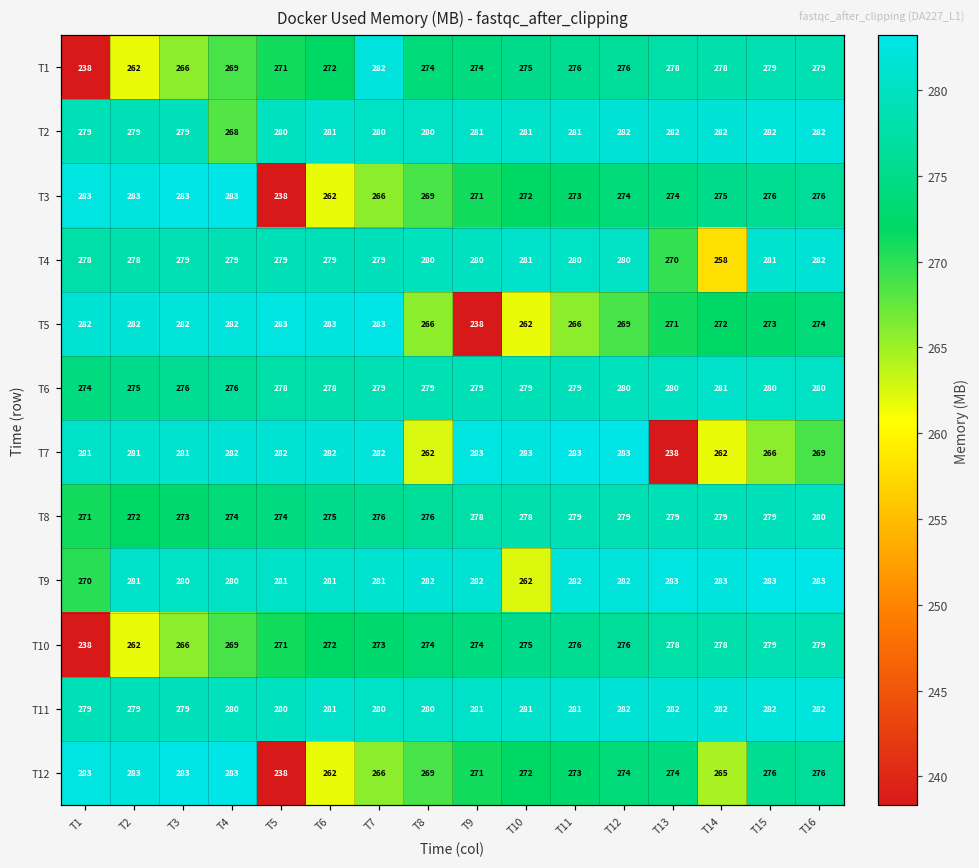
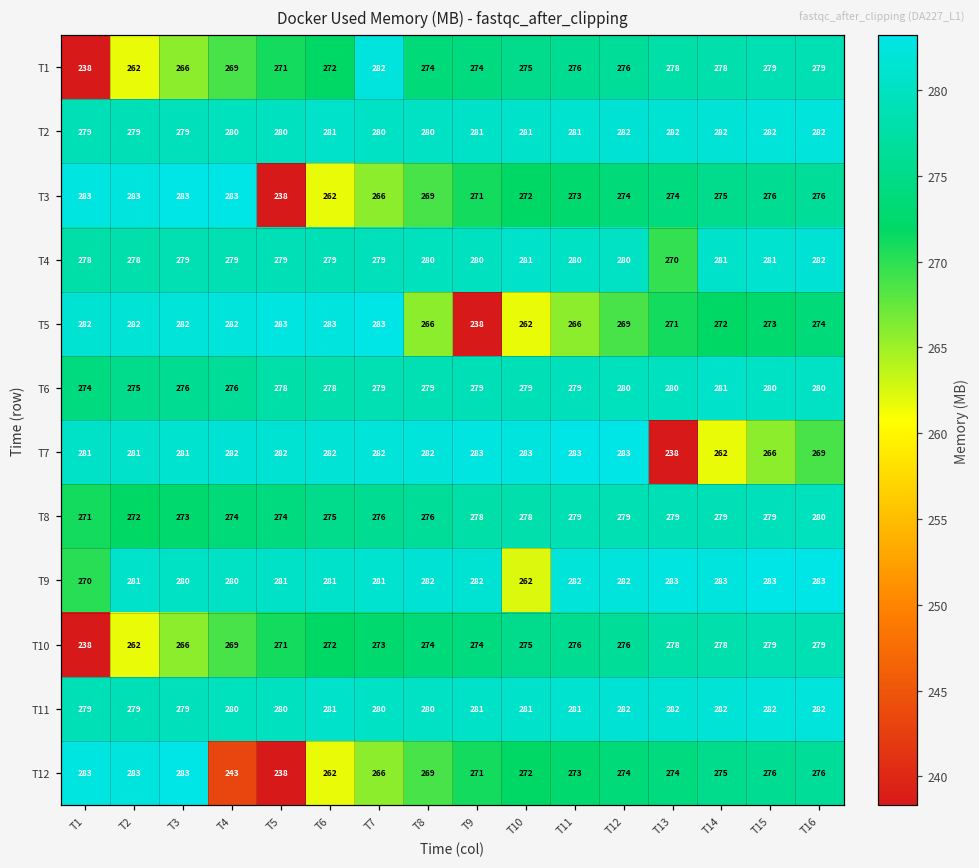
T2, T4: 268 -> 280
T4, T14: 258 -> 281
T7, T8: 262 -> 282
T12, T4: 283 -> 243
T12, T14: 265 -> 275
